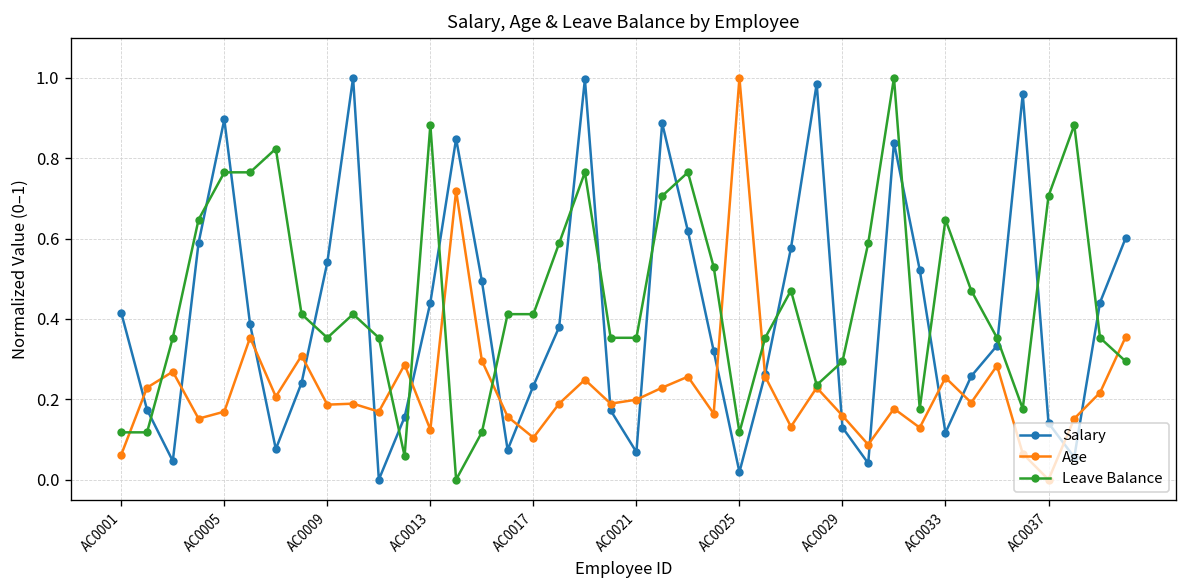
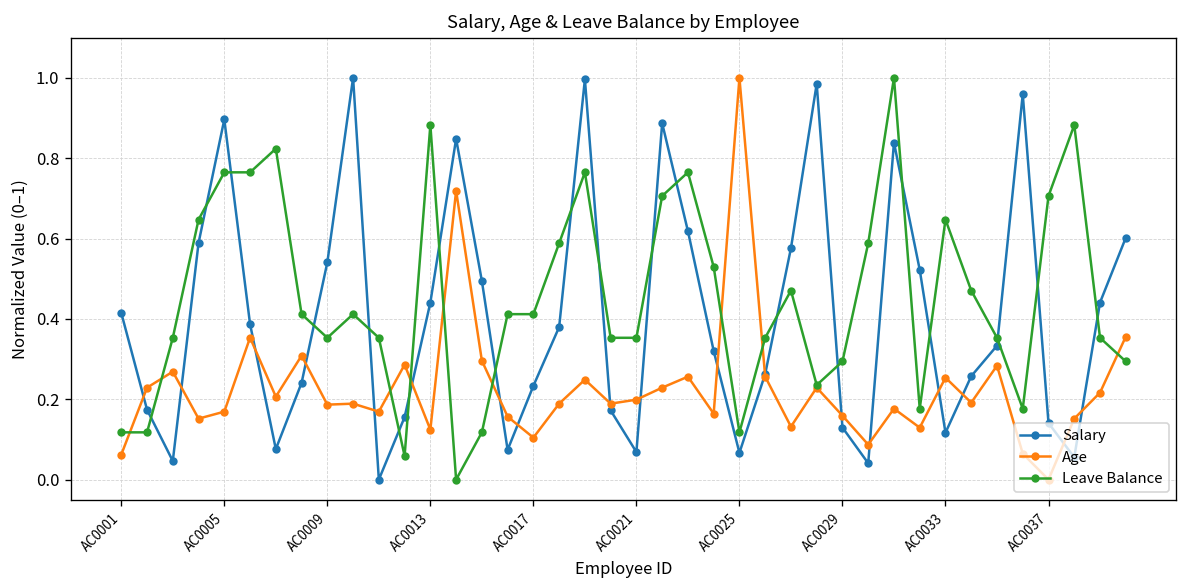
Salary, AC0025: 0.02 -> 0.07
